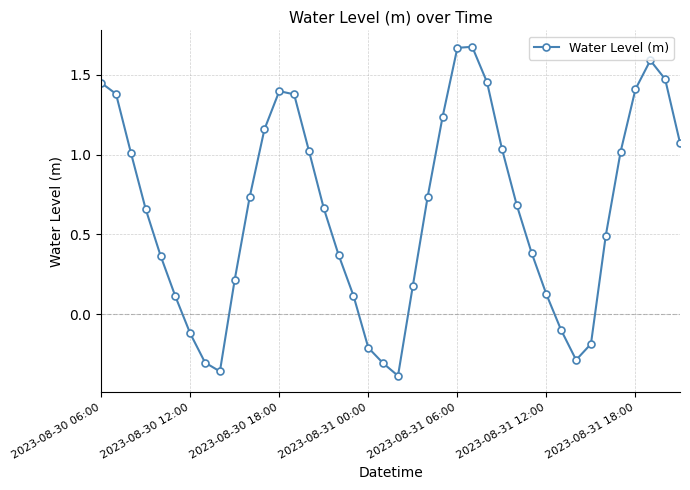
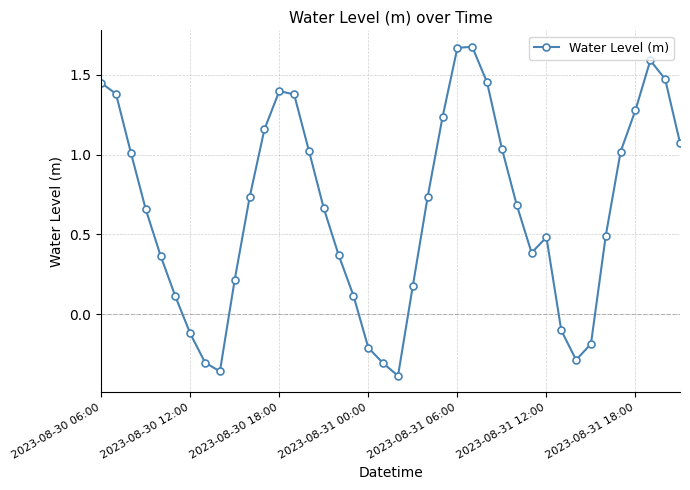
2023-08-31 12:00: 0.12 -> 0.48
2023-08-31 18:00: 1.41 -> 1.28
